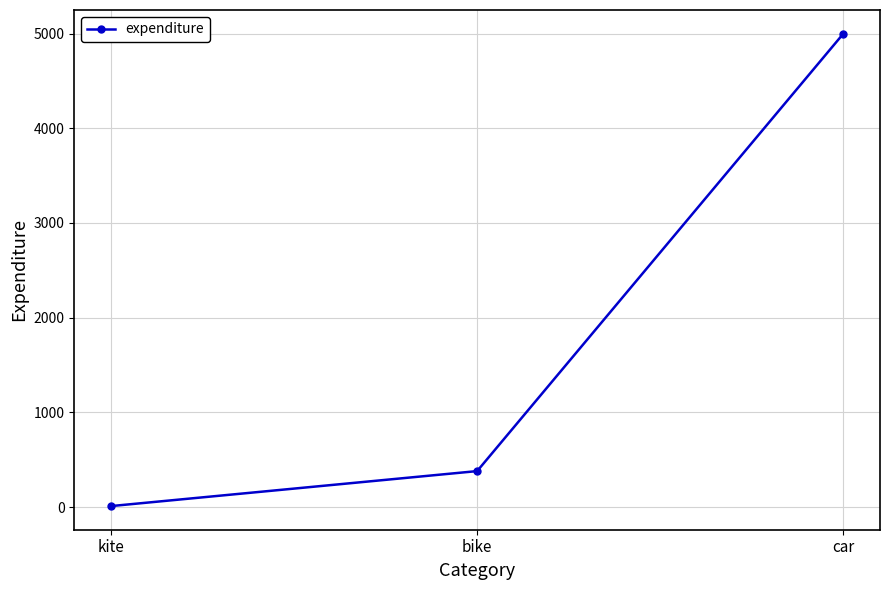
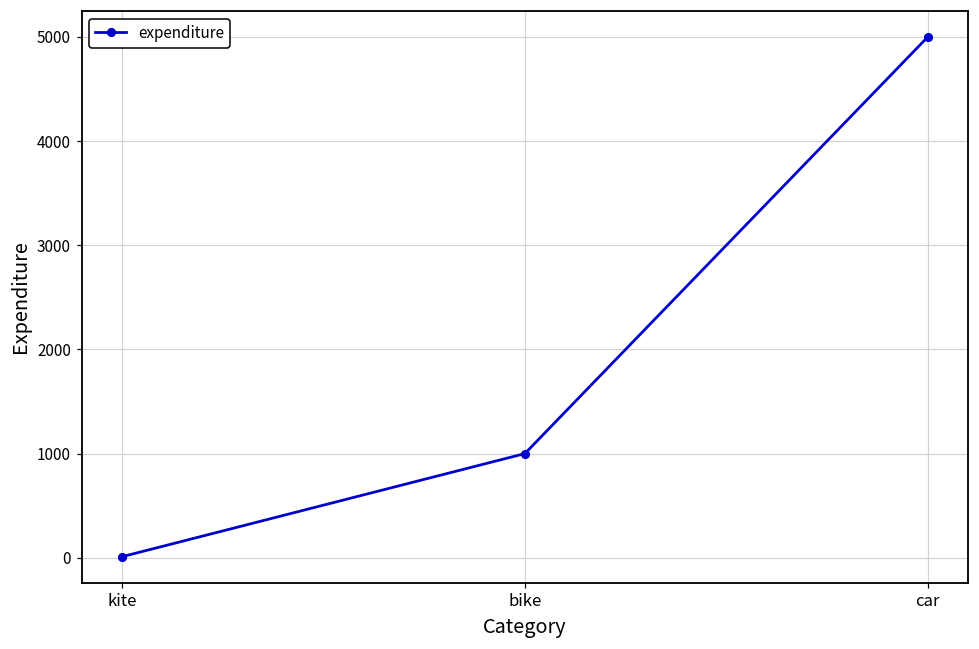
bike: 400 -> 1000
